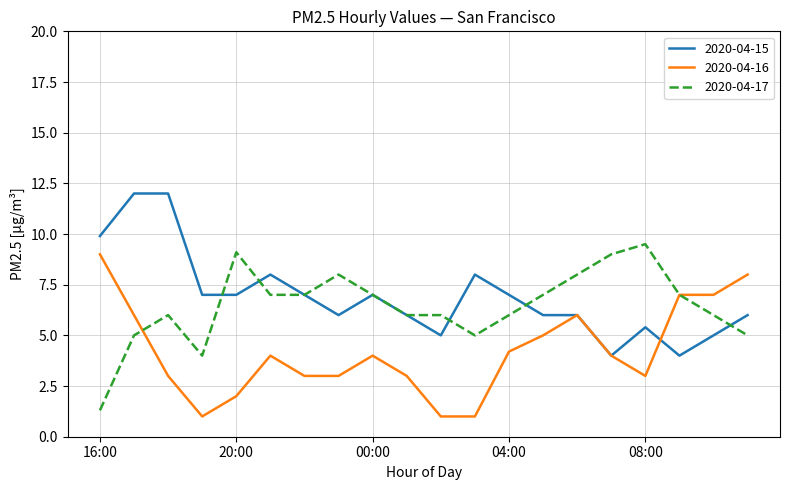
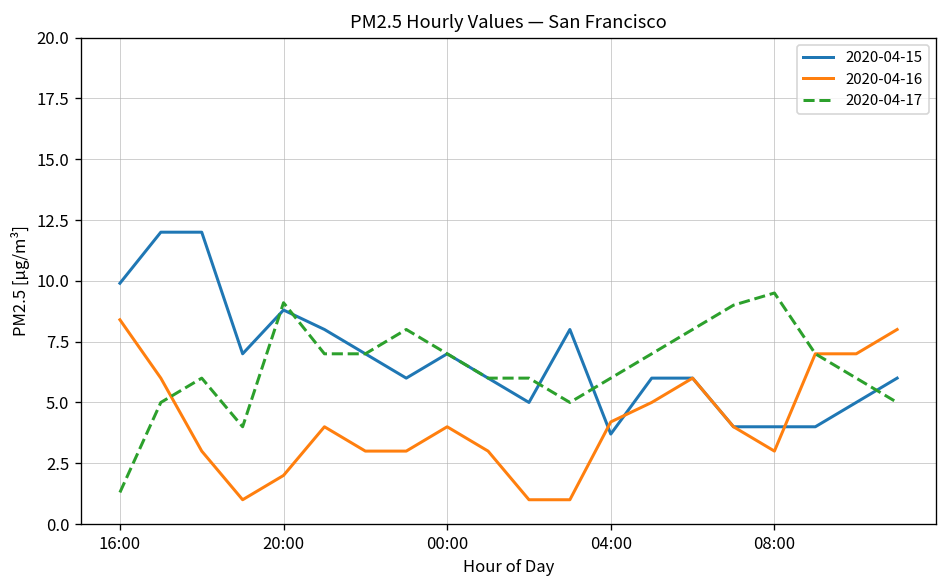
2020-04-16, 16:00: 9.0 -> 8.4
2020-04-15, 20:00: 7.0 -> 8.8
2020-04-15, 04:00: 7.0 -> 3.7
2020-04-15, 08:00: 5.4 -> 4.0
